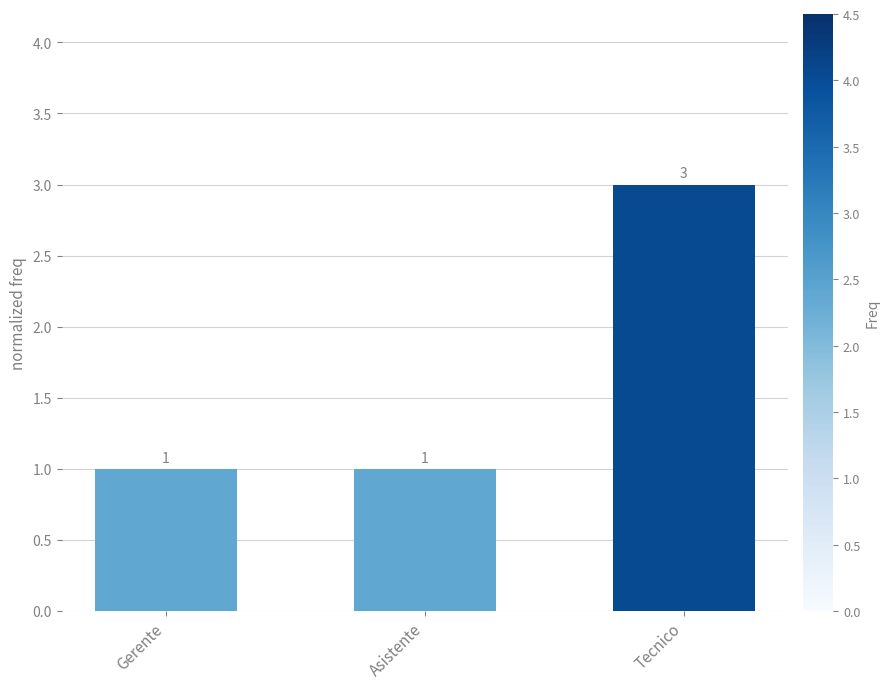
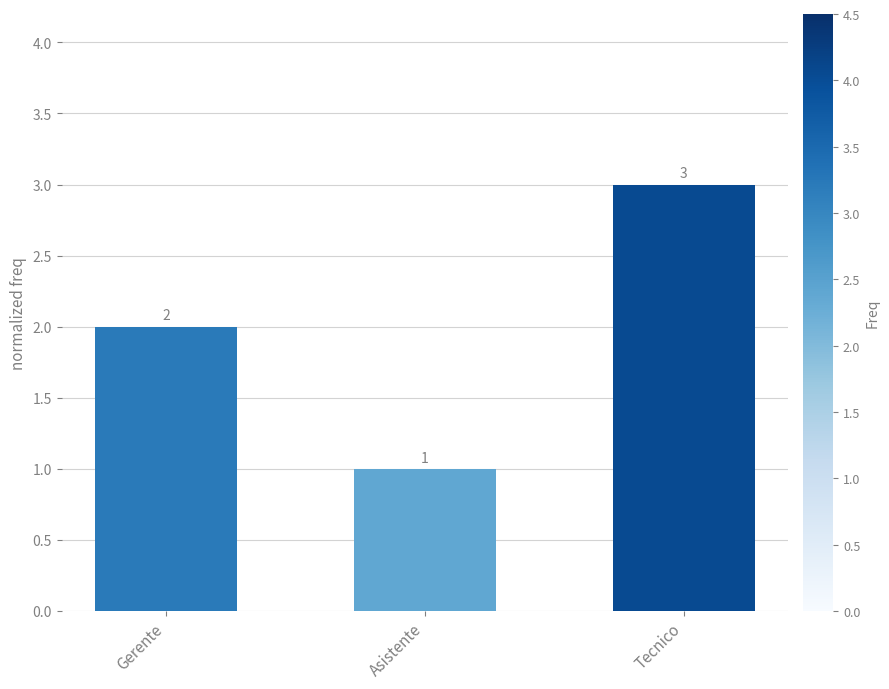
Gerente: 1 -> 2
